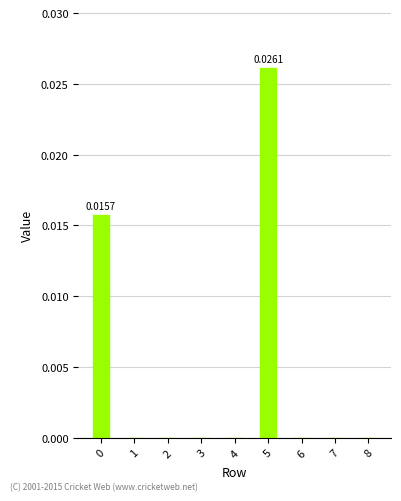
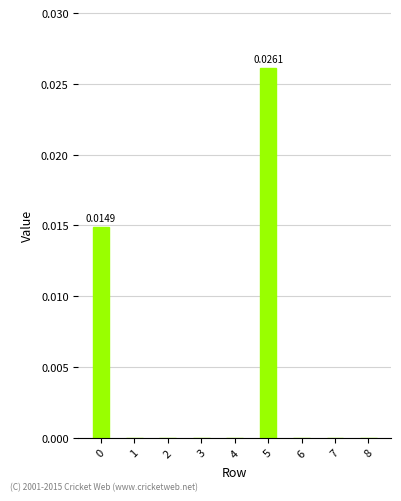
0: 0.0157 -> 0.0149
